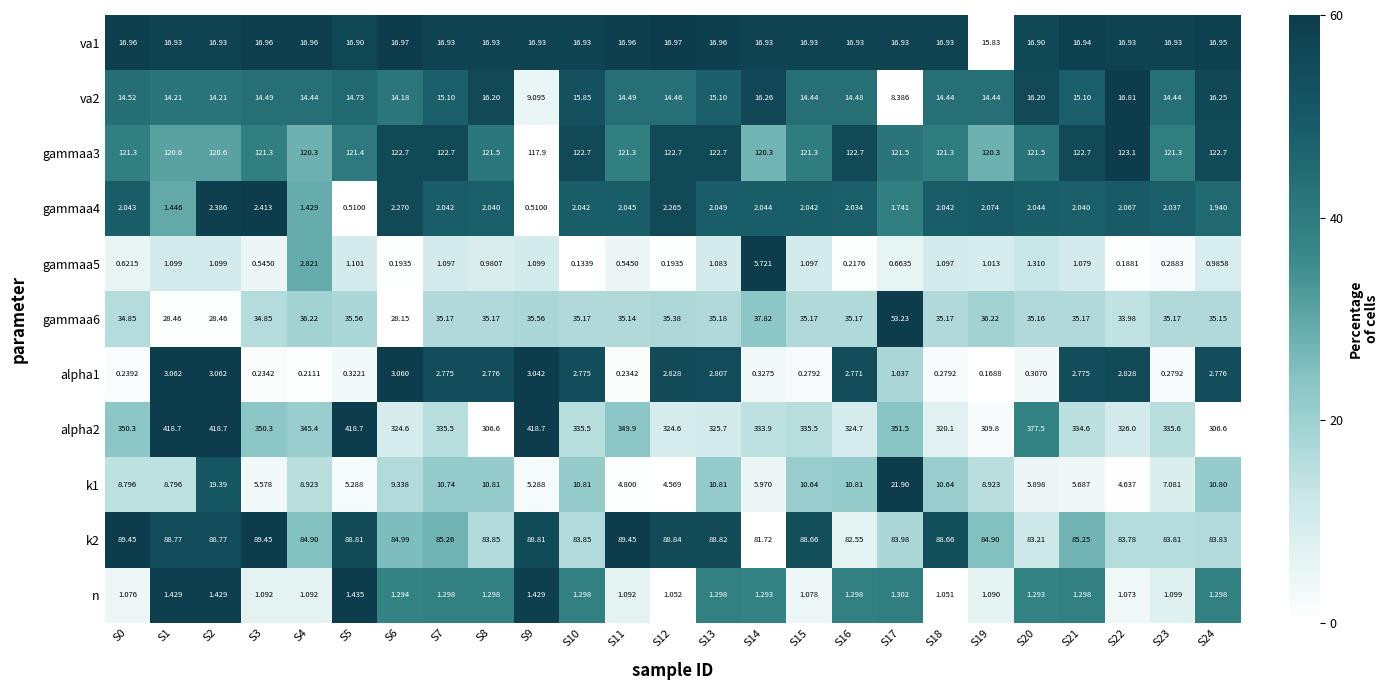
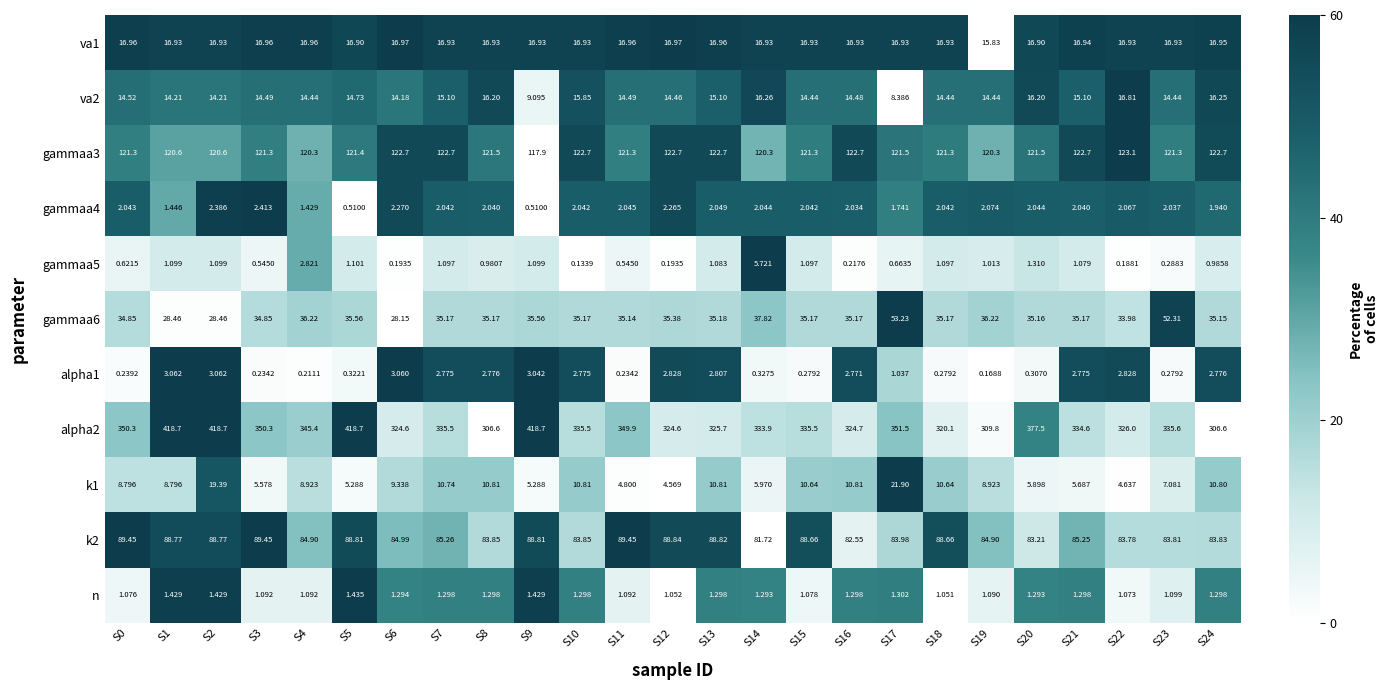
gammaa6, S23: 35.17 -> 52.31
